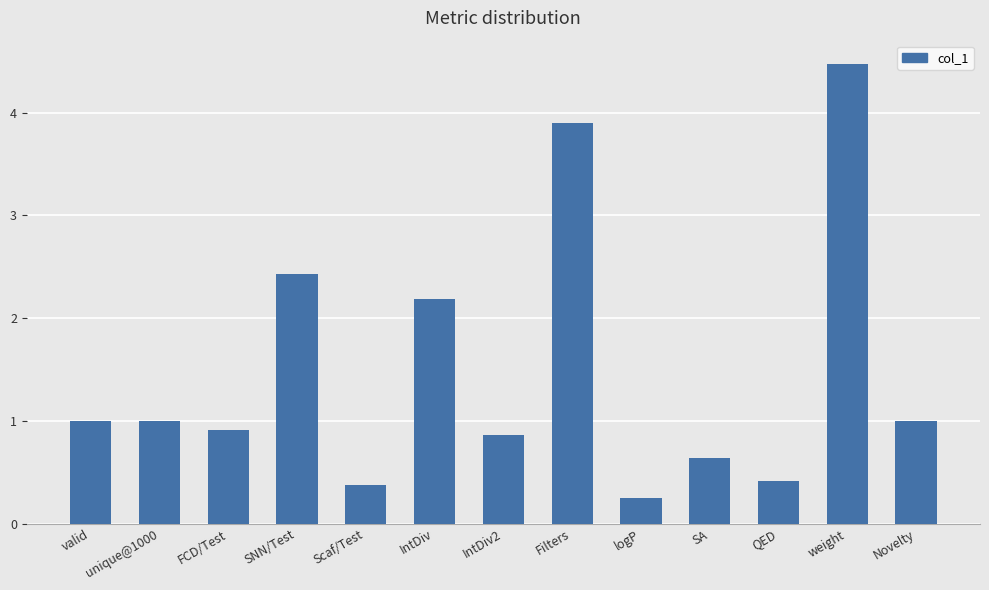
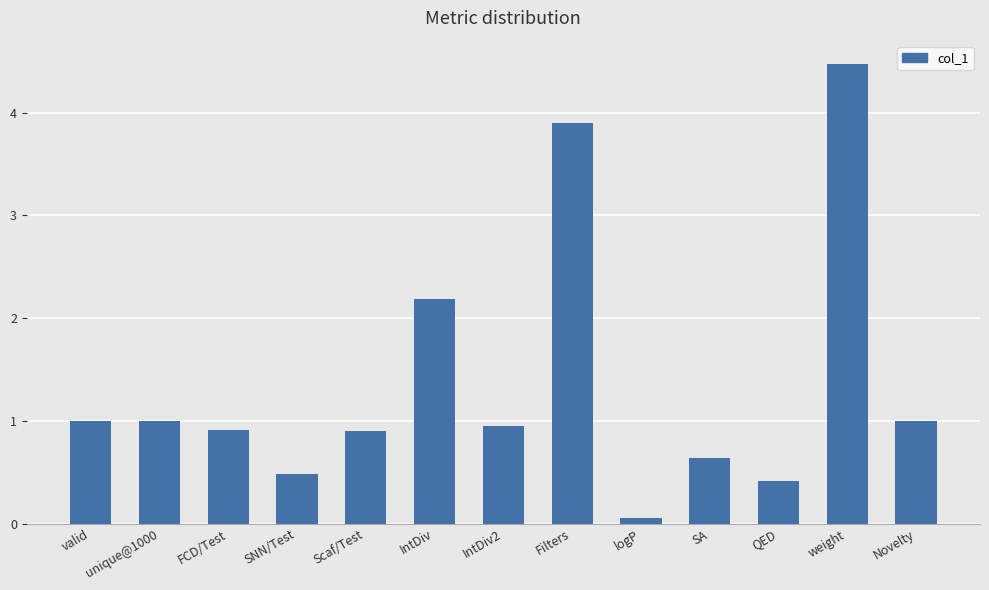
SNN/Test: 2.43 -> 0.49
Scaf/Test: 0.37 -> 0.90
IntDiv2: 0.86 -> 0.95
logP: 0.25 -> 0.05
